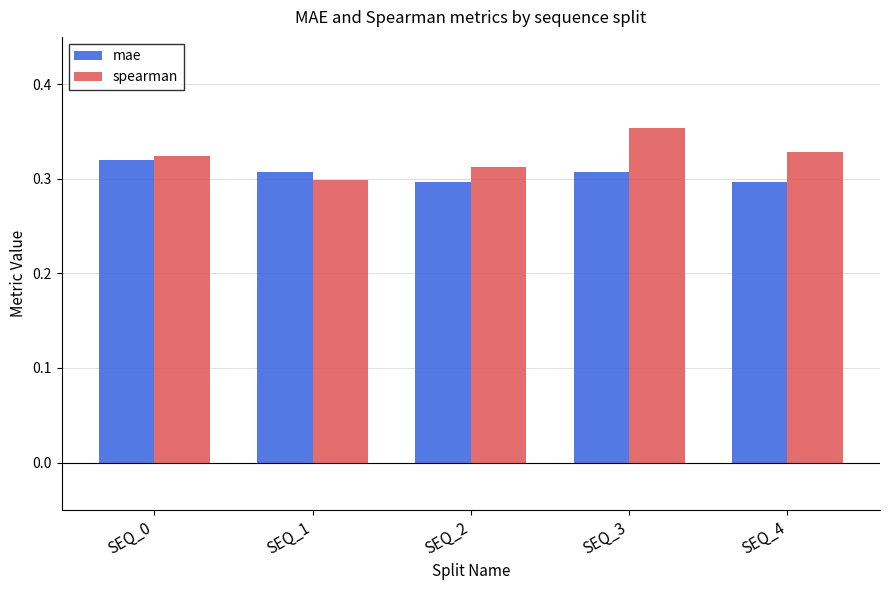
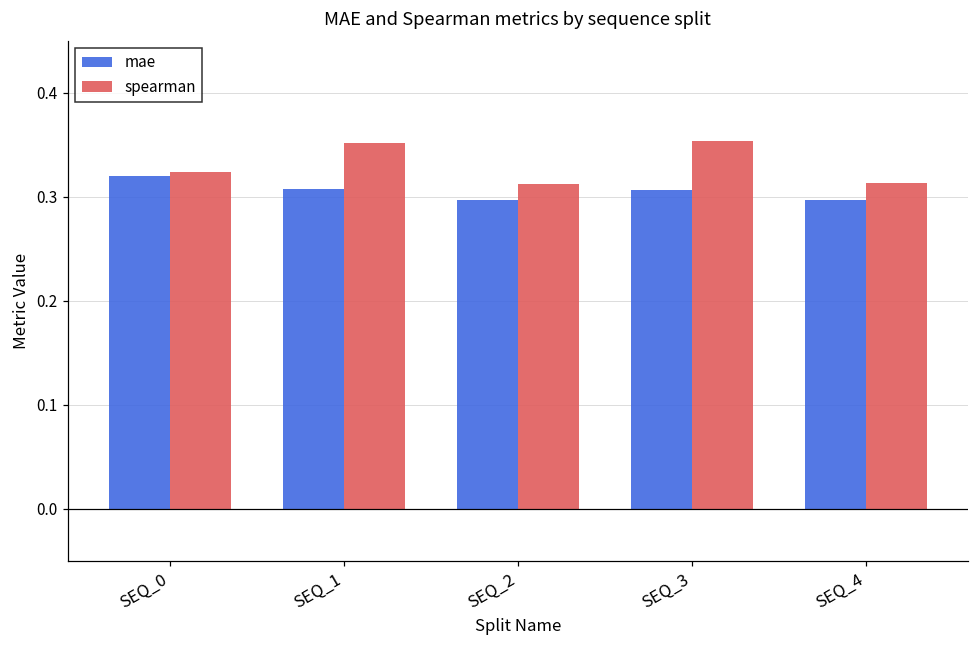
spearman, SEQ_1: 0.30 -> 0.35
spearman, SEQ_4: 0.33 -> 0.31
